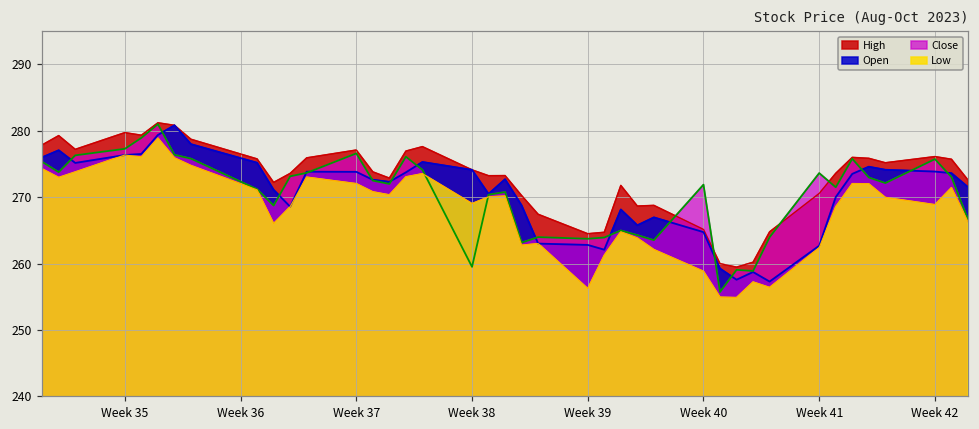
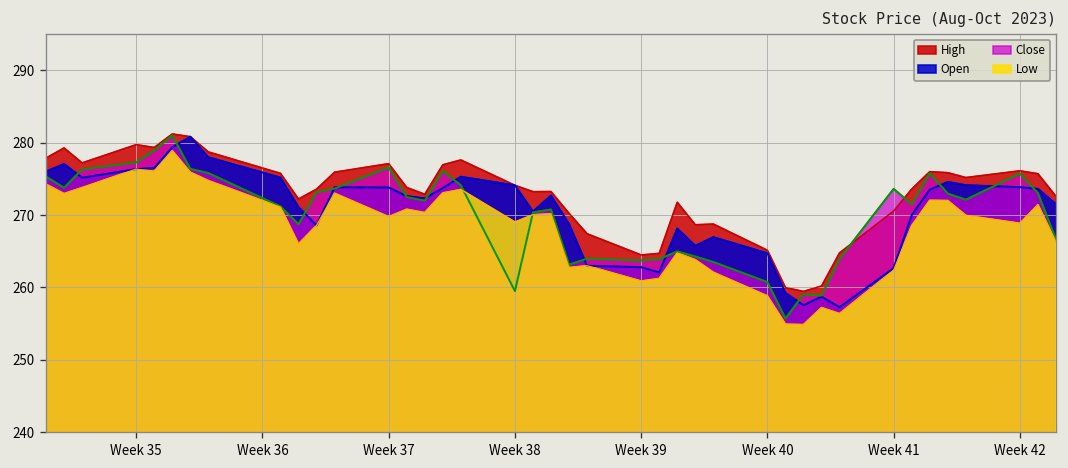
Low, Week 37: 272 -> 270
Low, Week 39: 256 -> 261
Close, Week 40: 272 -> 261
